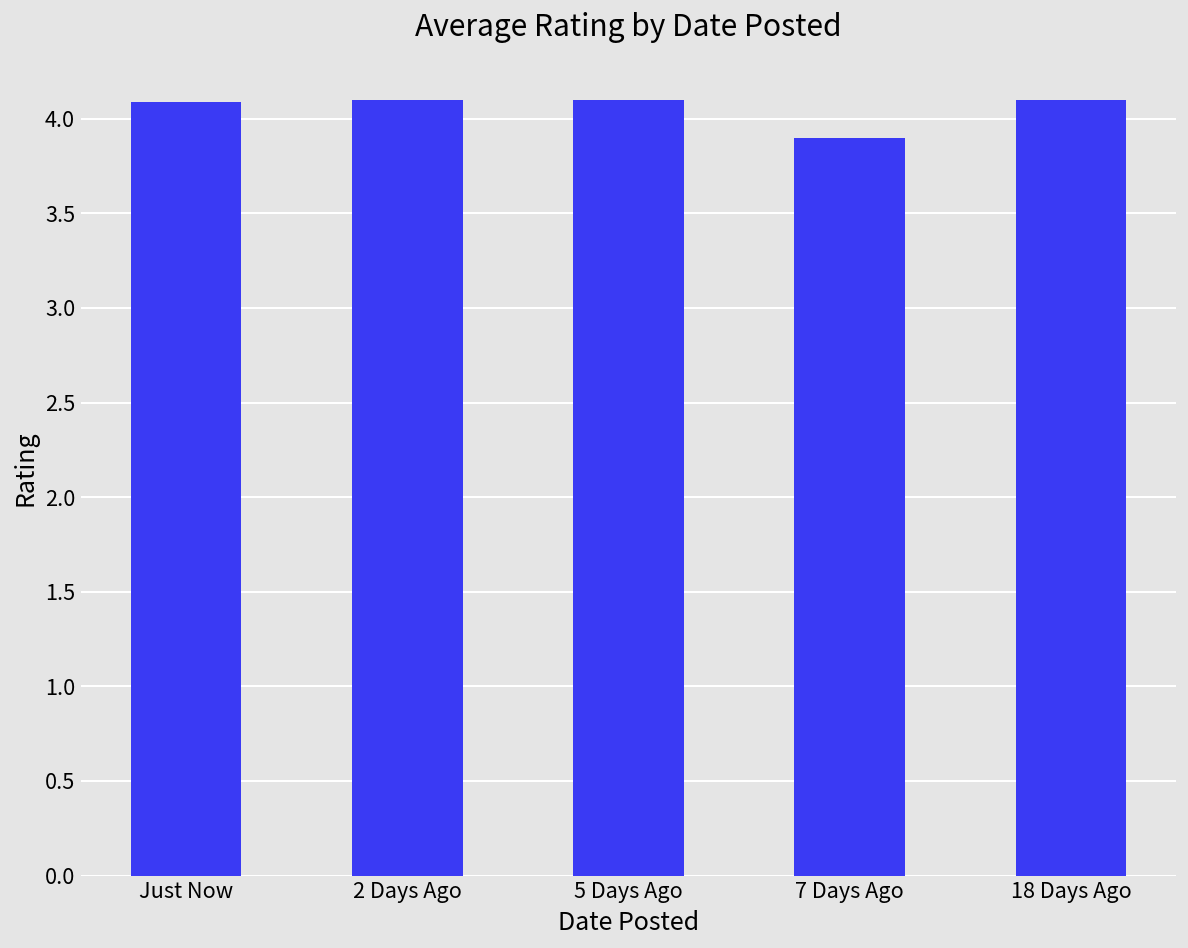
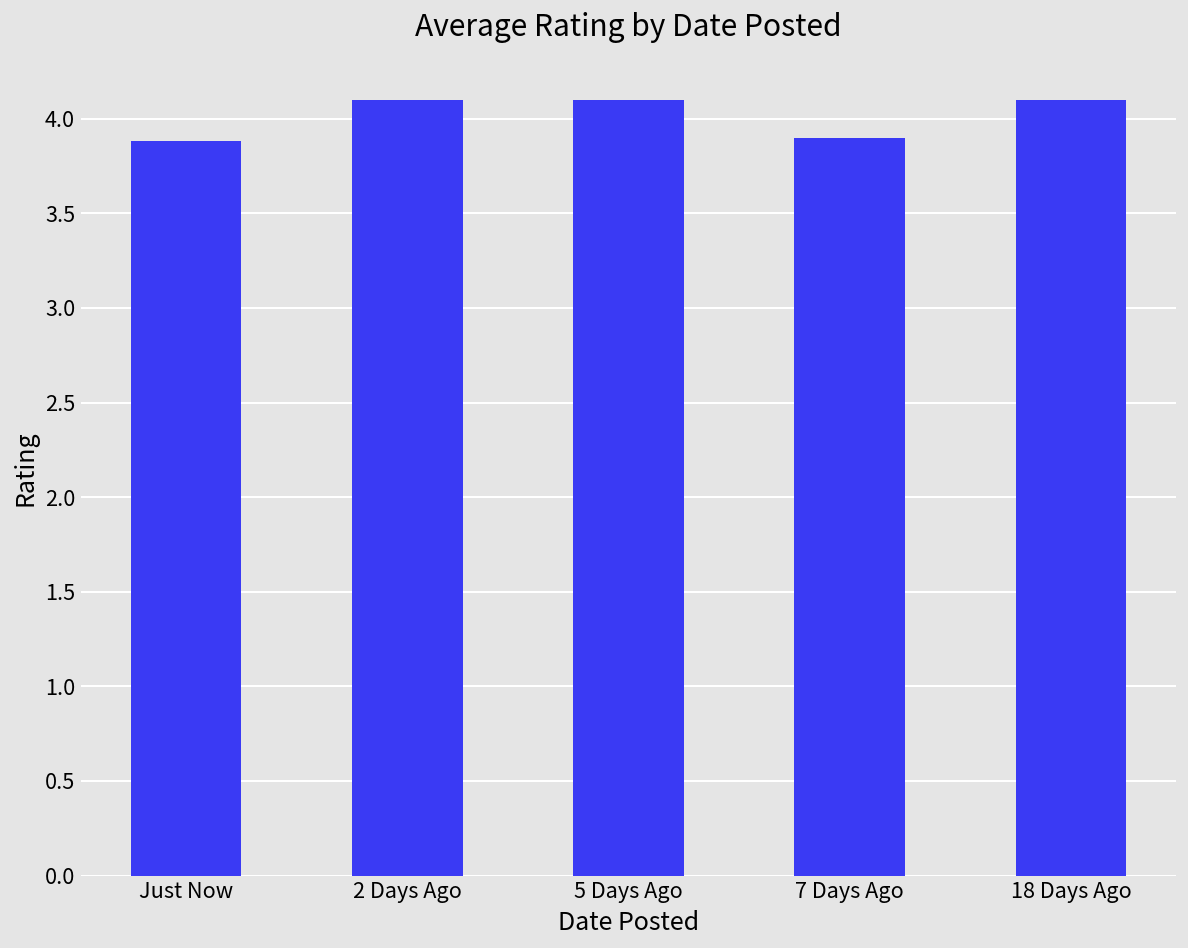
Just Now: 4.09 -> 3.88
